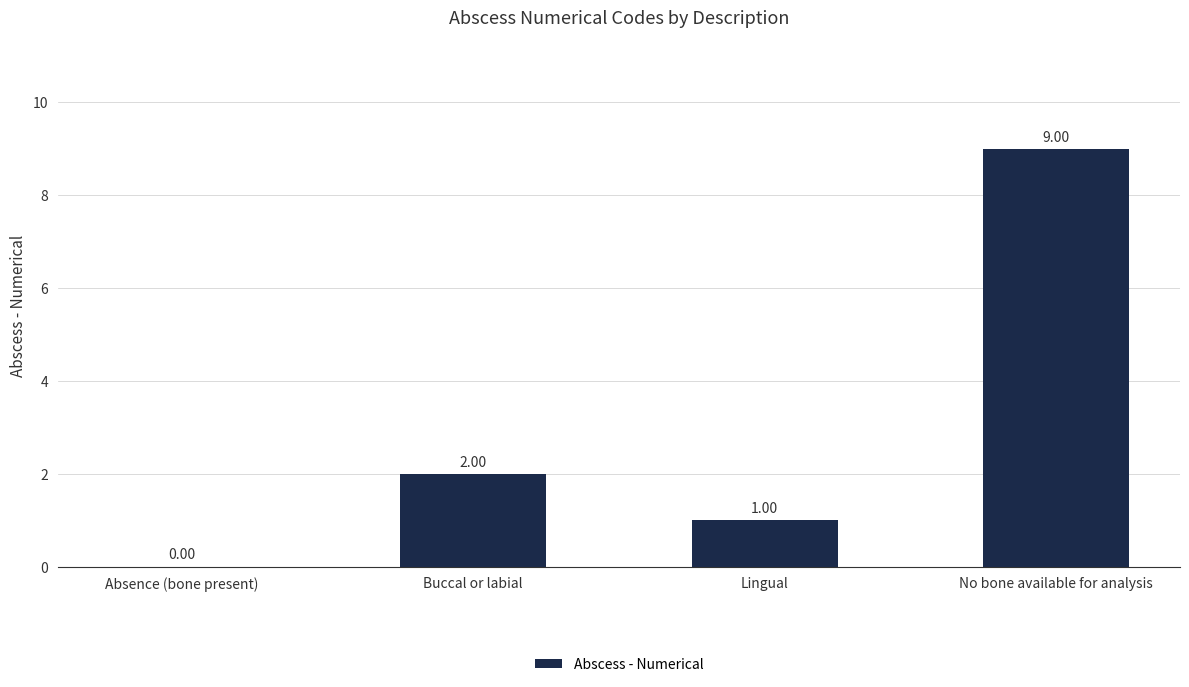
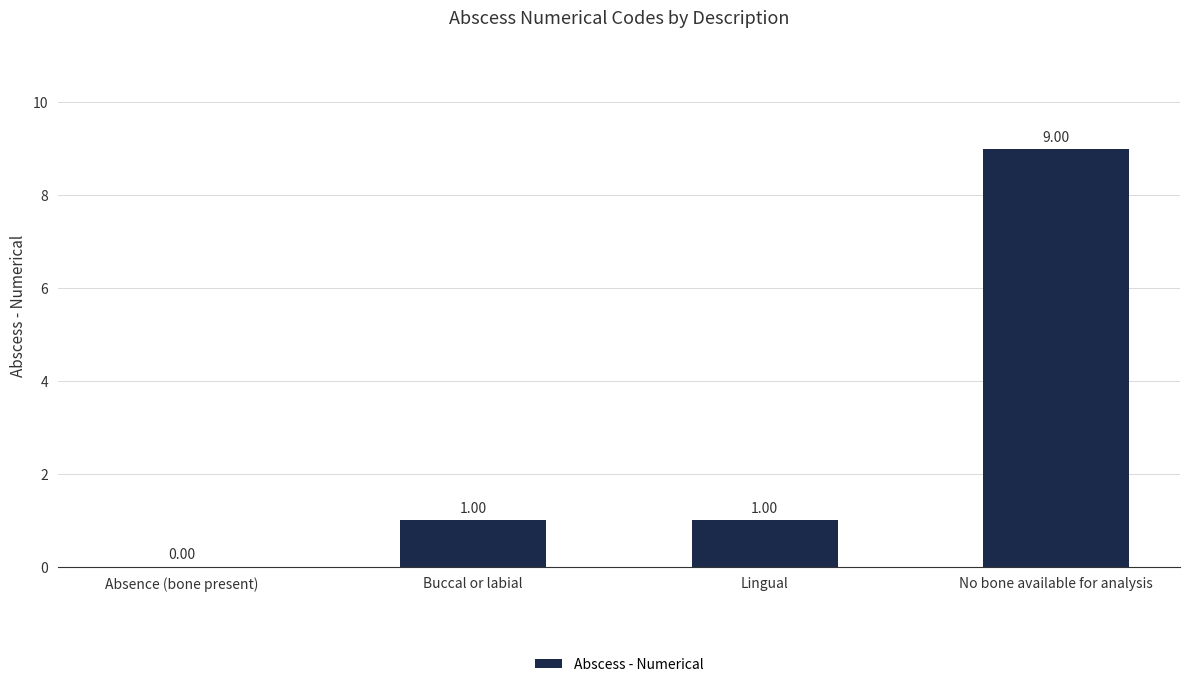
Buccal or labial: 2.00 -> 1.00
